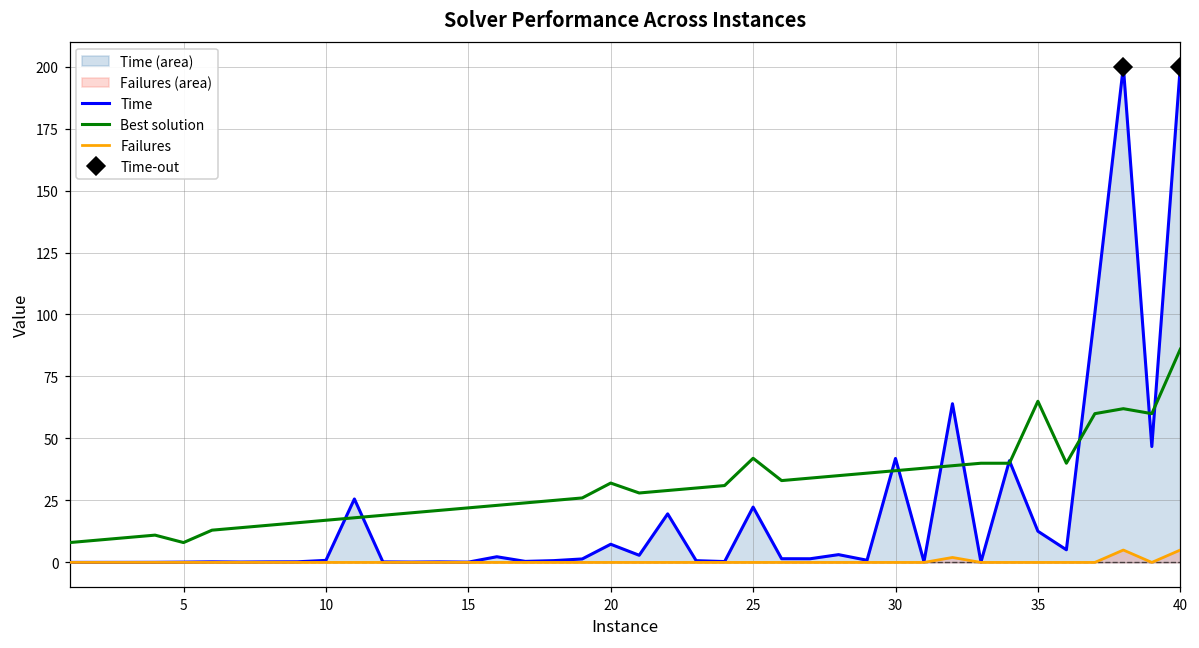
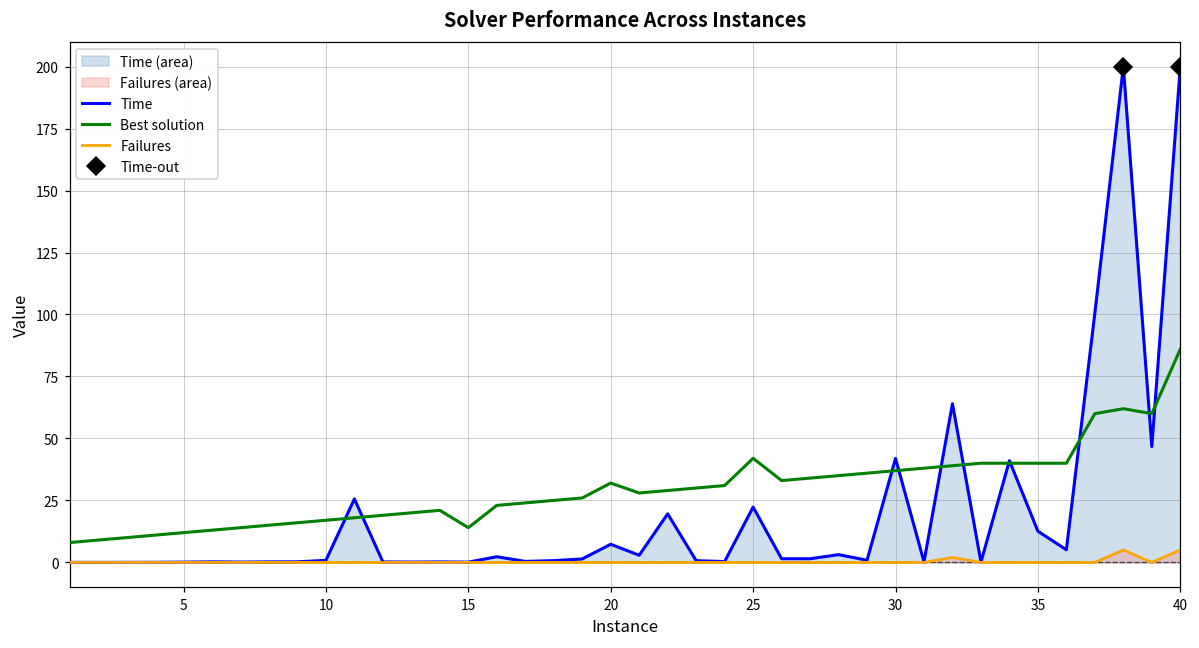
Best solution, 5: 8 -> 12
Best solution, 15: 22 -> 14
Best solution, 35: 65 -> 40
